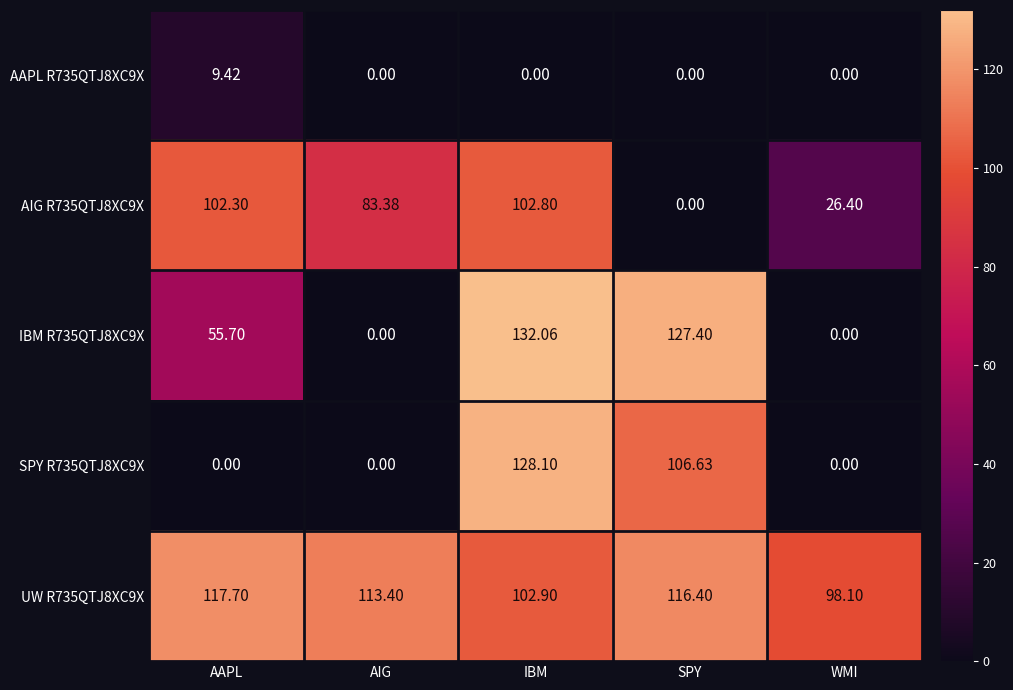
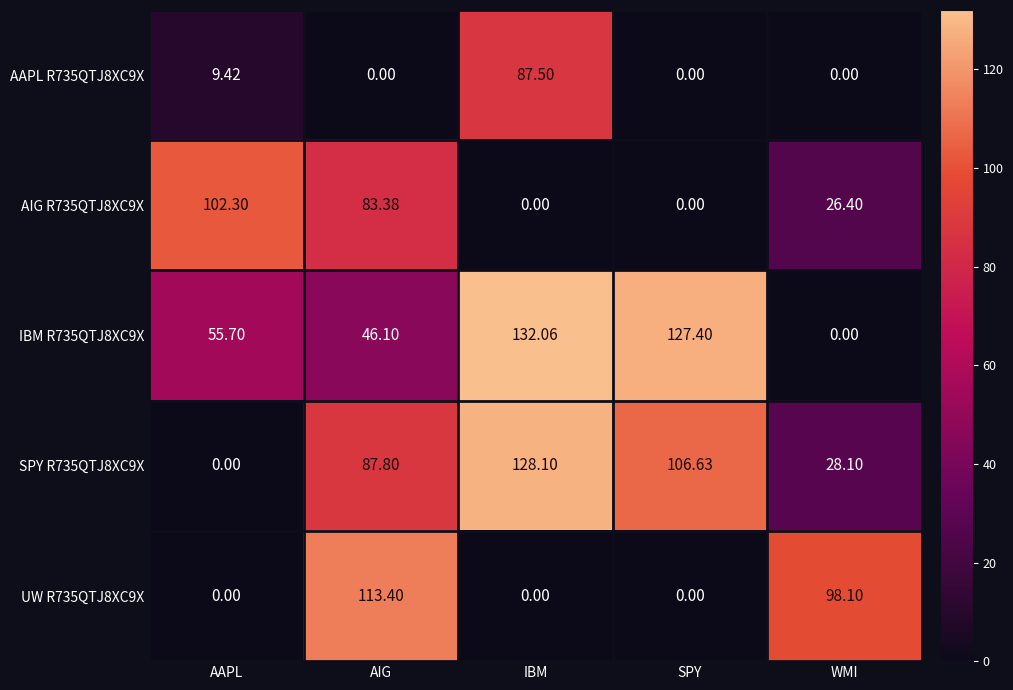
AAPL R735QTJ8XC9X, IBM: 0.00 -> 87.50
AIG R735QTJ8XC9X, IBM: 102.80 -> 0.00
IBM R735QTJ8XC9X, AIG: 0.00 -> 46.10
SPY R735QTJ8XC9X, AIG: 0.00 -> 87.80
SPY R735QTJ8XC9X, WMI: 0.00 -> 28.10
UW R735QTJ8XC9X, AAPL: 117.70 -> 0.00
UW R735QTJ8XC9X, IBM: 102.90 -> 0.00
UW R735QTJ8XC9X, SPY: 116.40 -> 0.00
